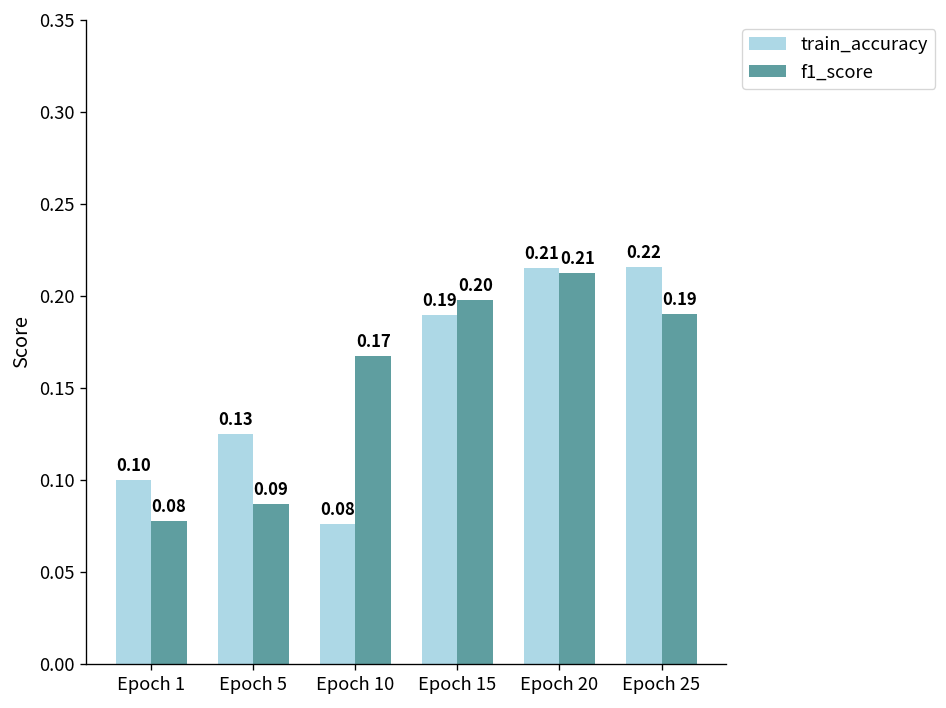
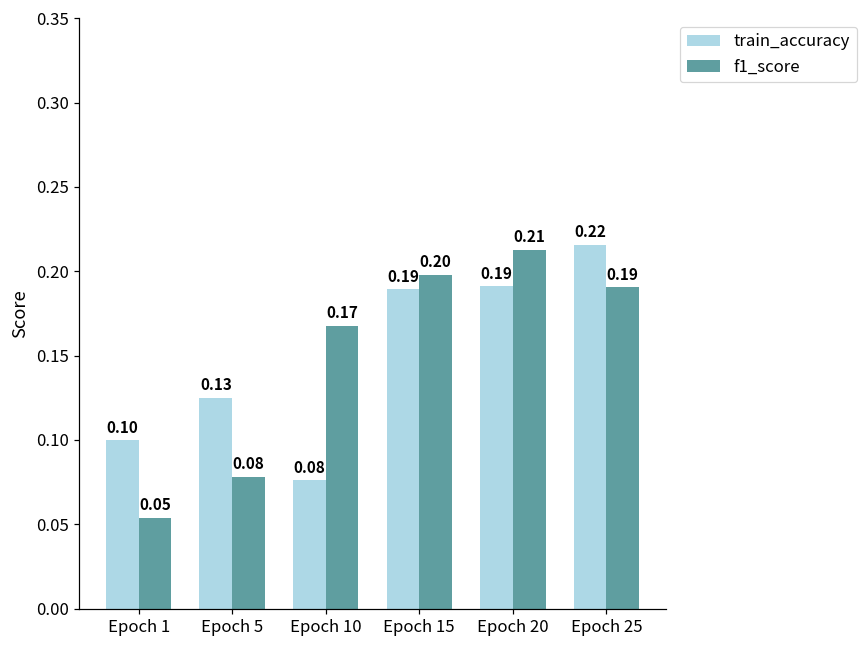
f1_score, Epoch 1: 0.08 -> 0.05
f1_score, Epoch 5: 0.09 -> 0.08
train_accuracy, Epoch 20: 0.21 -> 0.19
